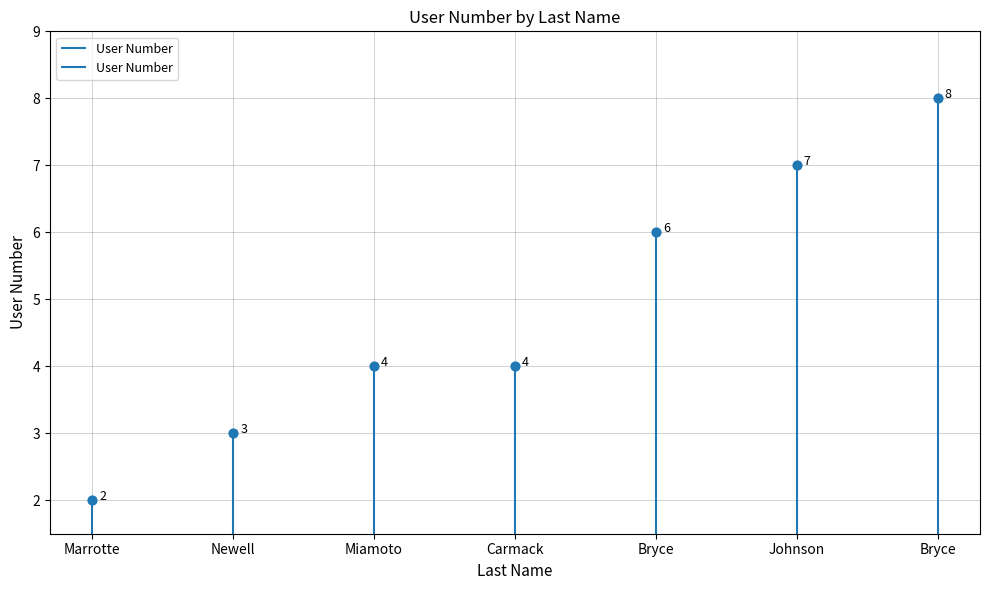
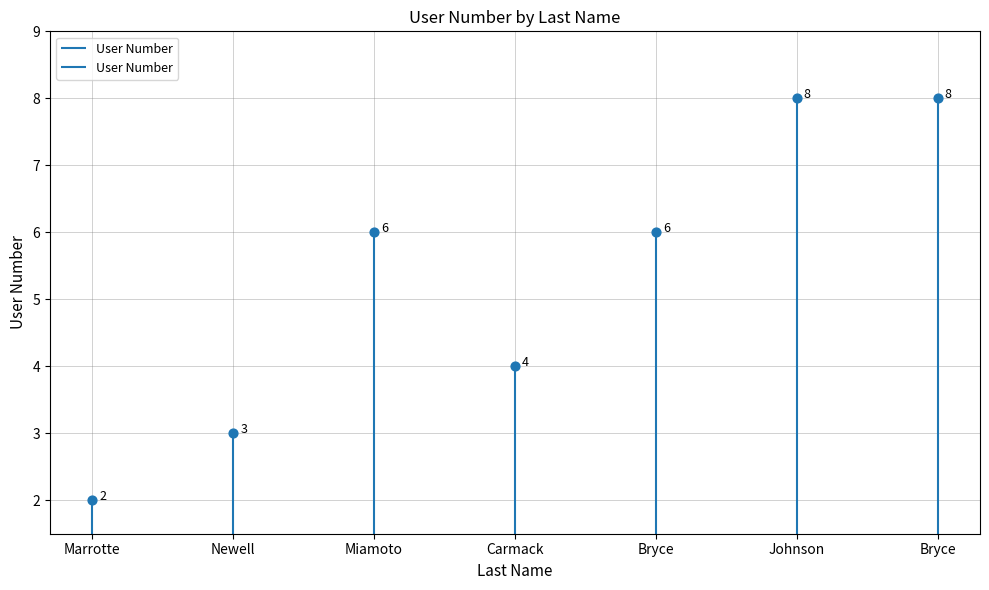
Miamoto: 4 -> 6
Johnson: 7 -> 8
